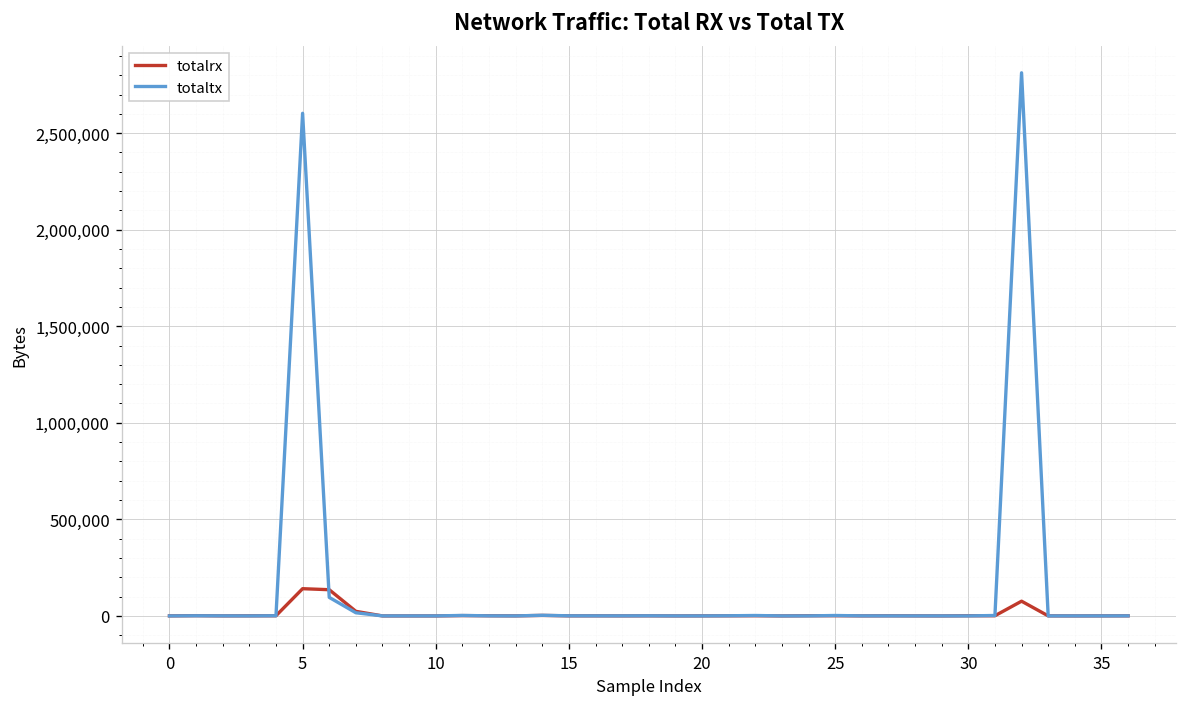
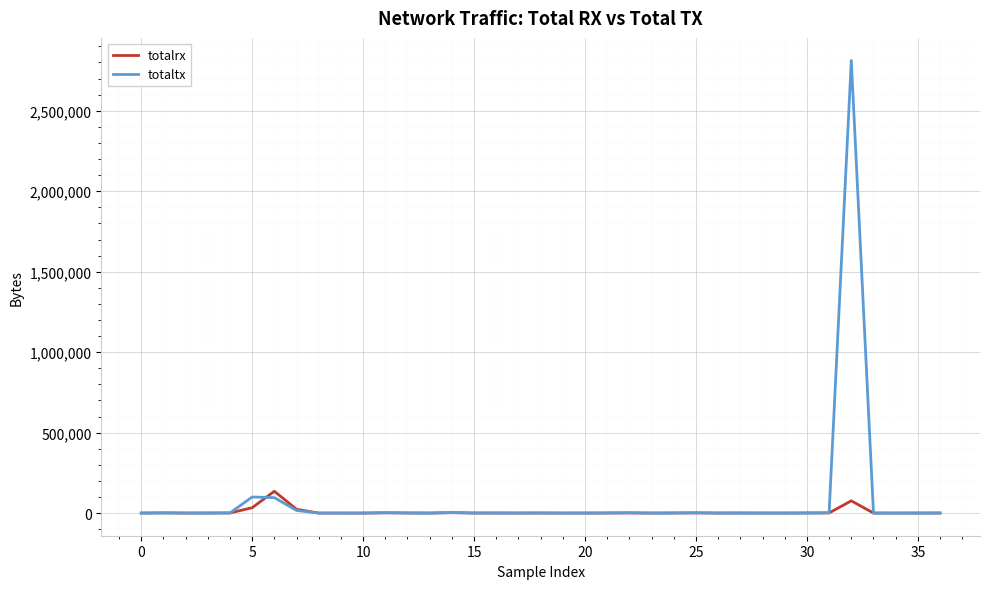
totalrx, 5: 140,000 -> 30,000
totaltx, 5: 2,600,000 -> 100,000
